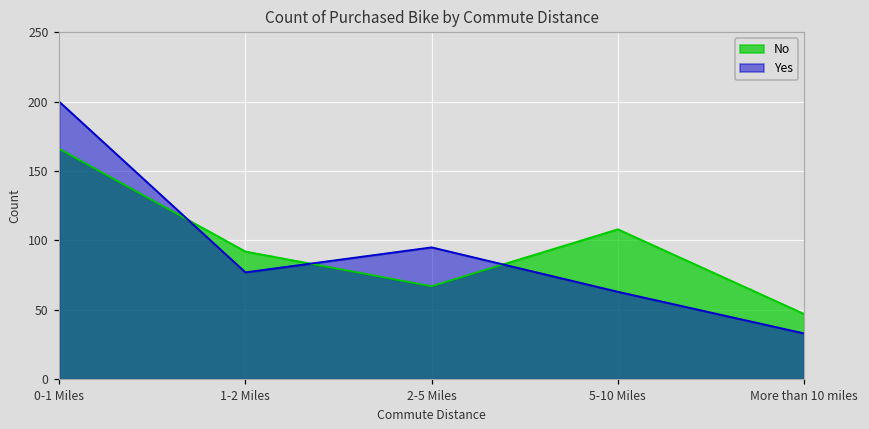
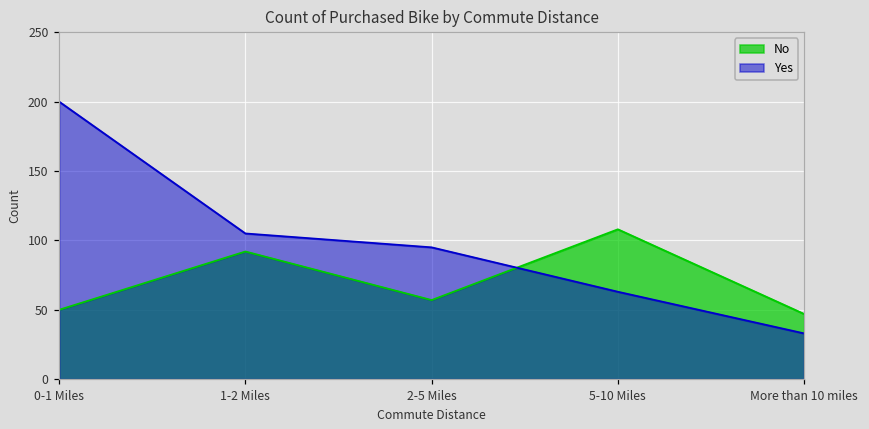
No, 0-1 Miles: 166 -> 50
Yes, 1-2 Miles: 77 -> 105
No, 2-5 Miles: 67 -> 57
